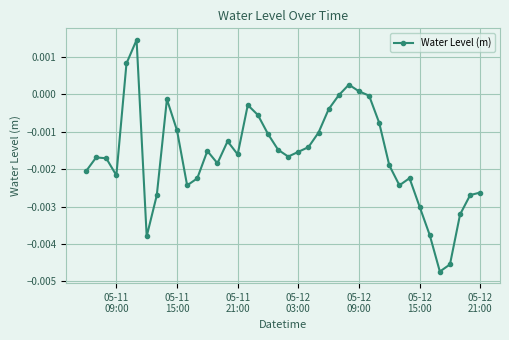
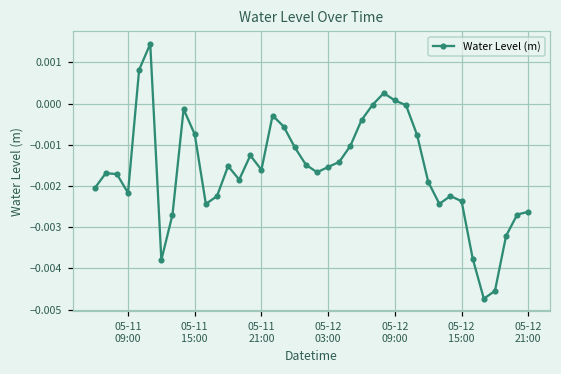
05-11 15:00: -0.0010 -> -0.0007
05-12 15:00: -0.0030 -> -0.0024
